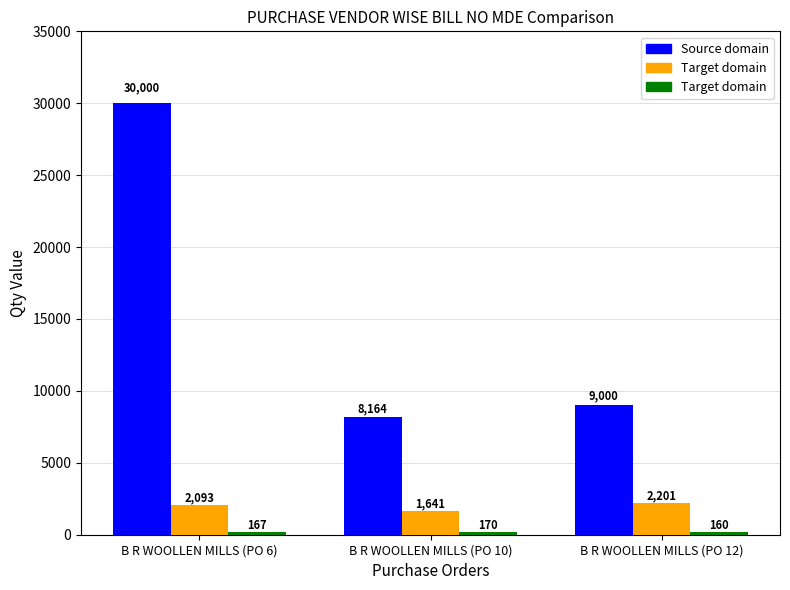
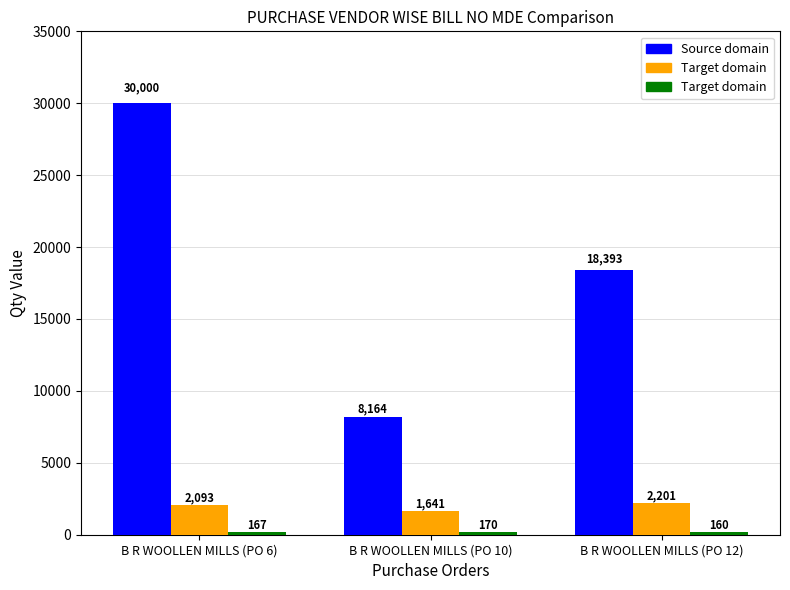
Source domain, B R WOOLLEN MILLS (PO 12): 9,000 -> 18,393
